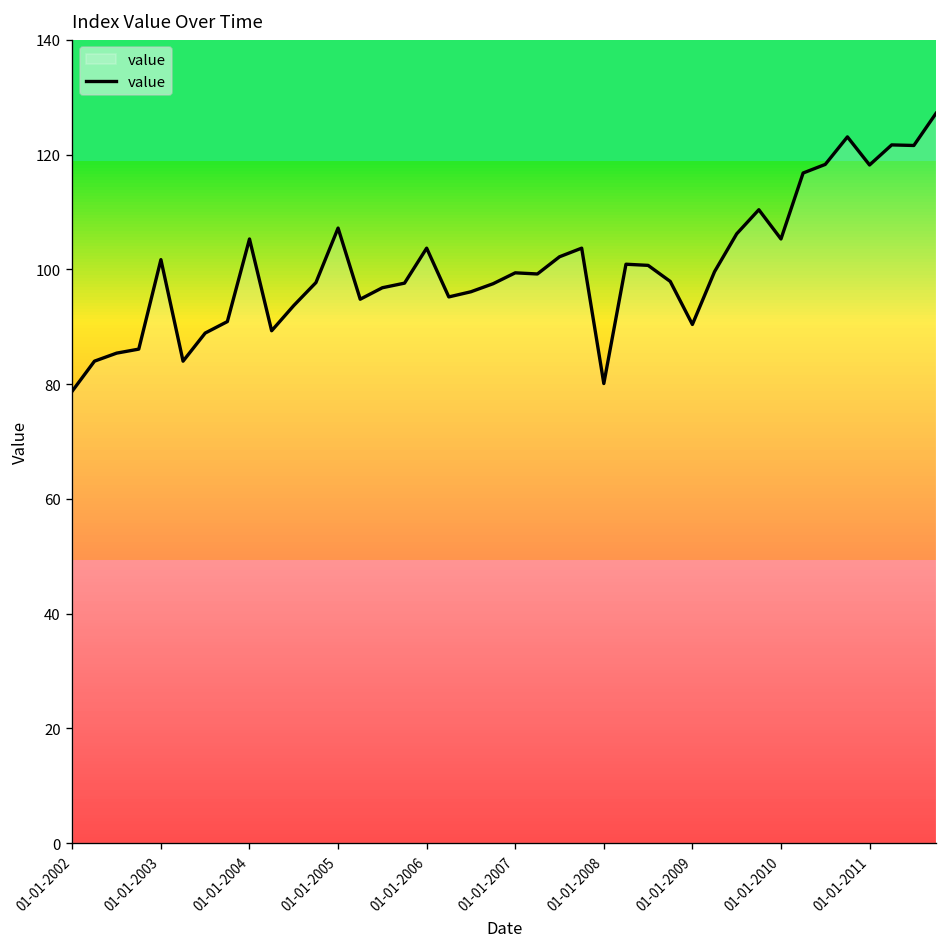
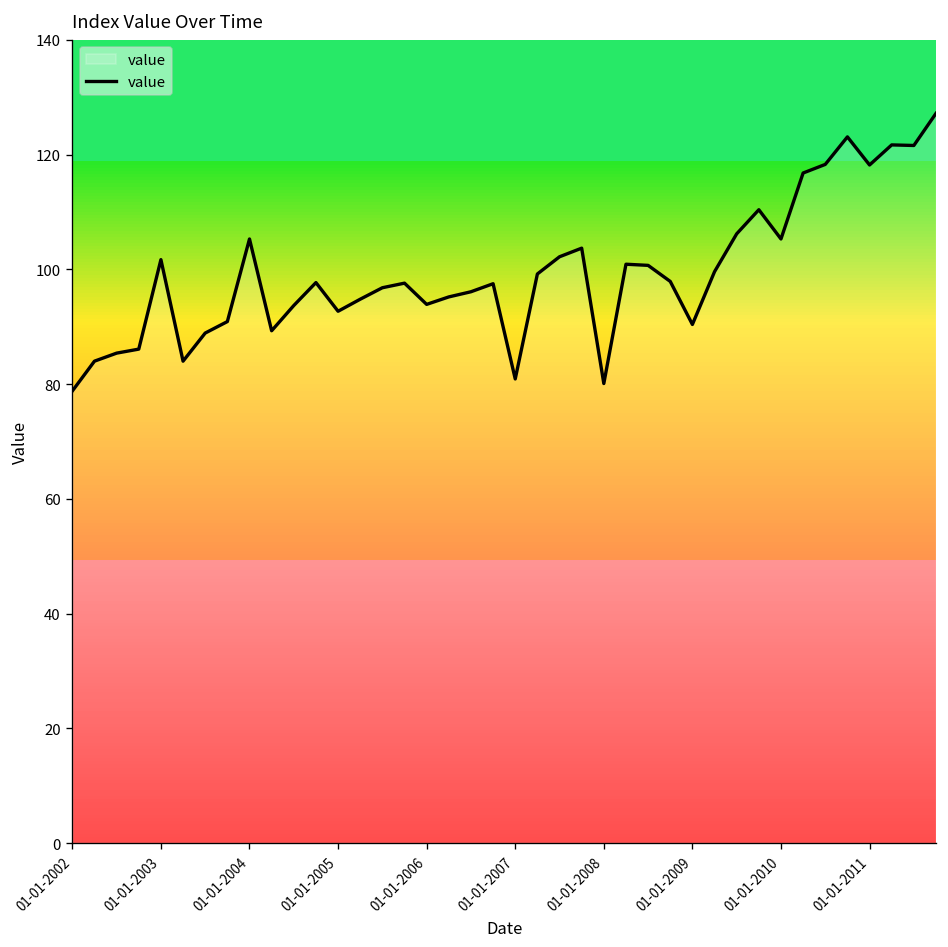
01-01-2005: 107 -> 93
01-01-2006: 104 -> 94
01-01-2007: 99 -> 81
